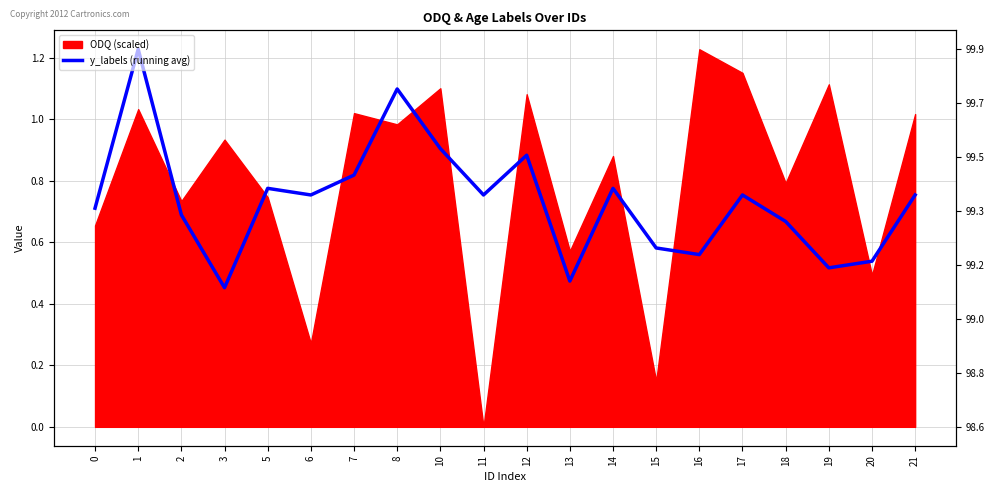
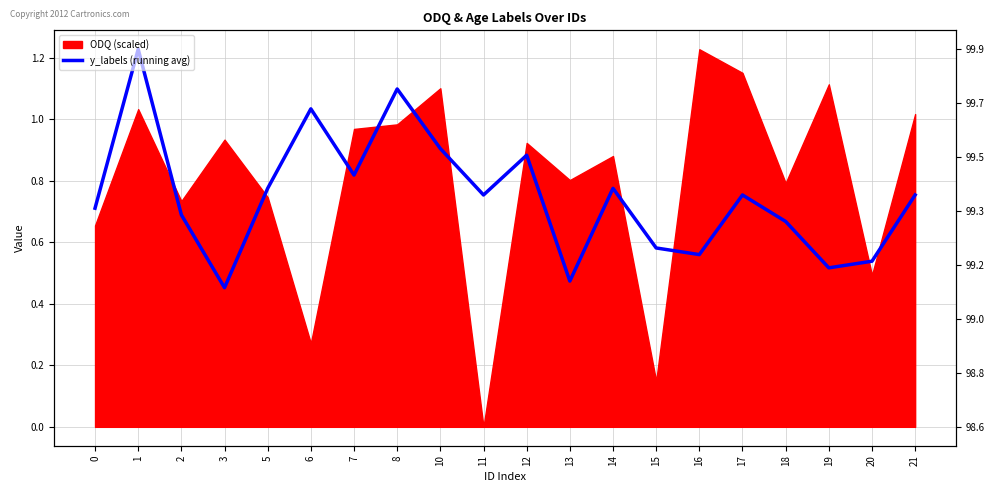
y_labels (running avg), 6: 0.75 -> 1.03
ODQ (scaled), 7: 1.02 -> 0.97
ODQ (scaled), 12: 1.08 -> 0.92
ODQ (scaled), 13: 0.57 -> 0.80
